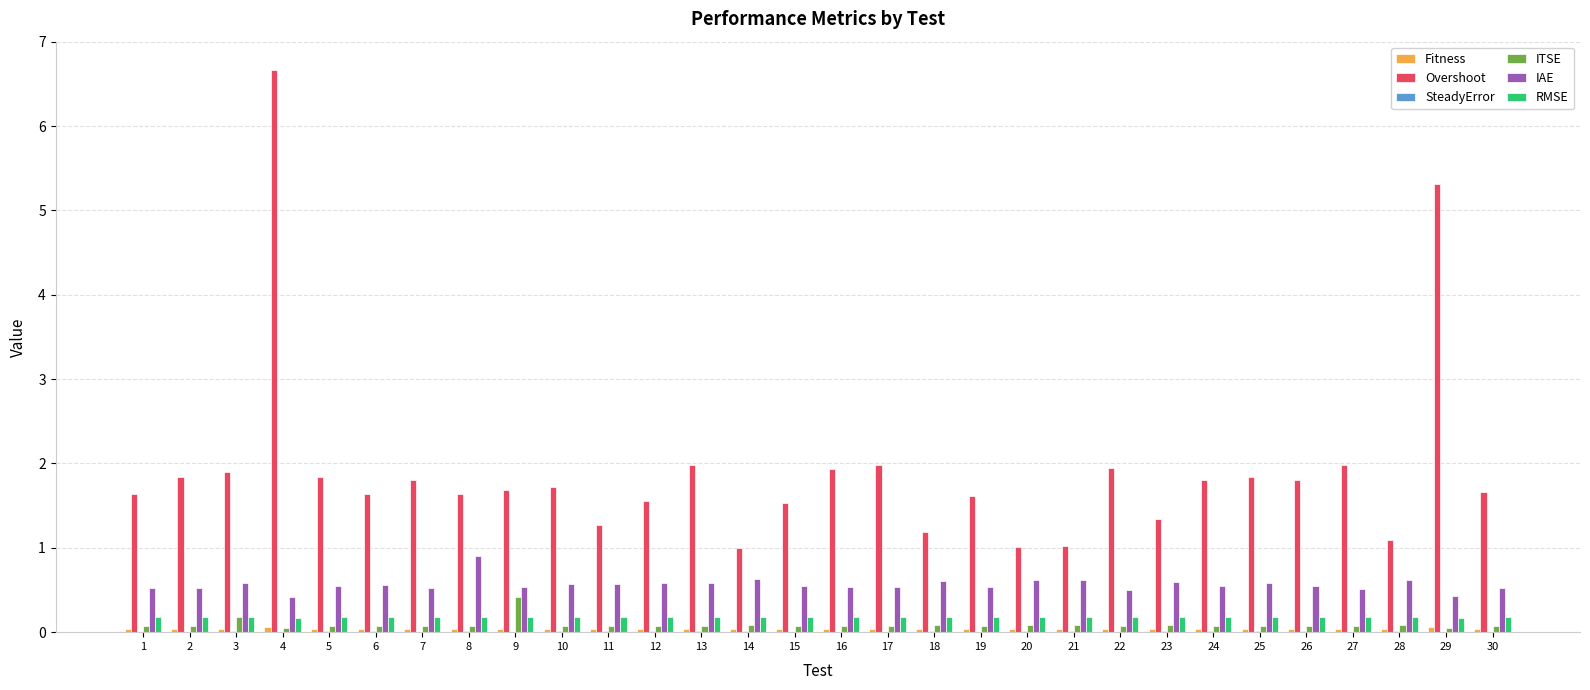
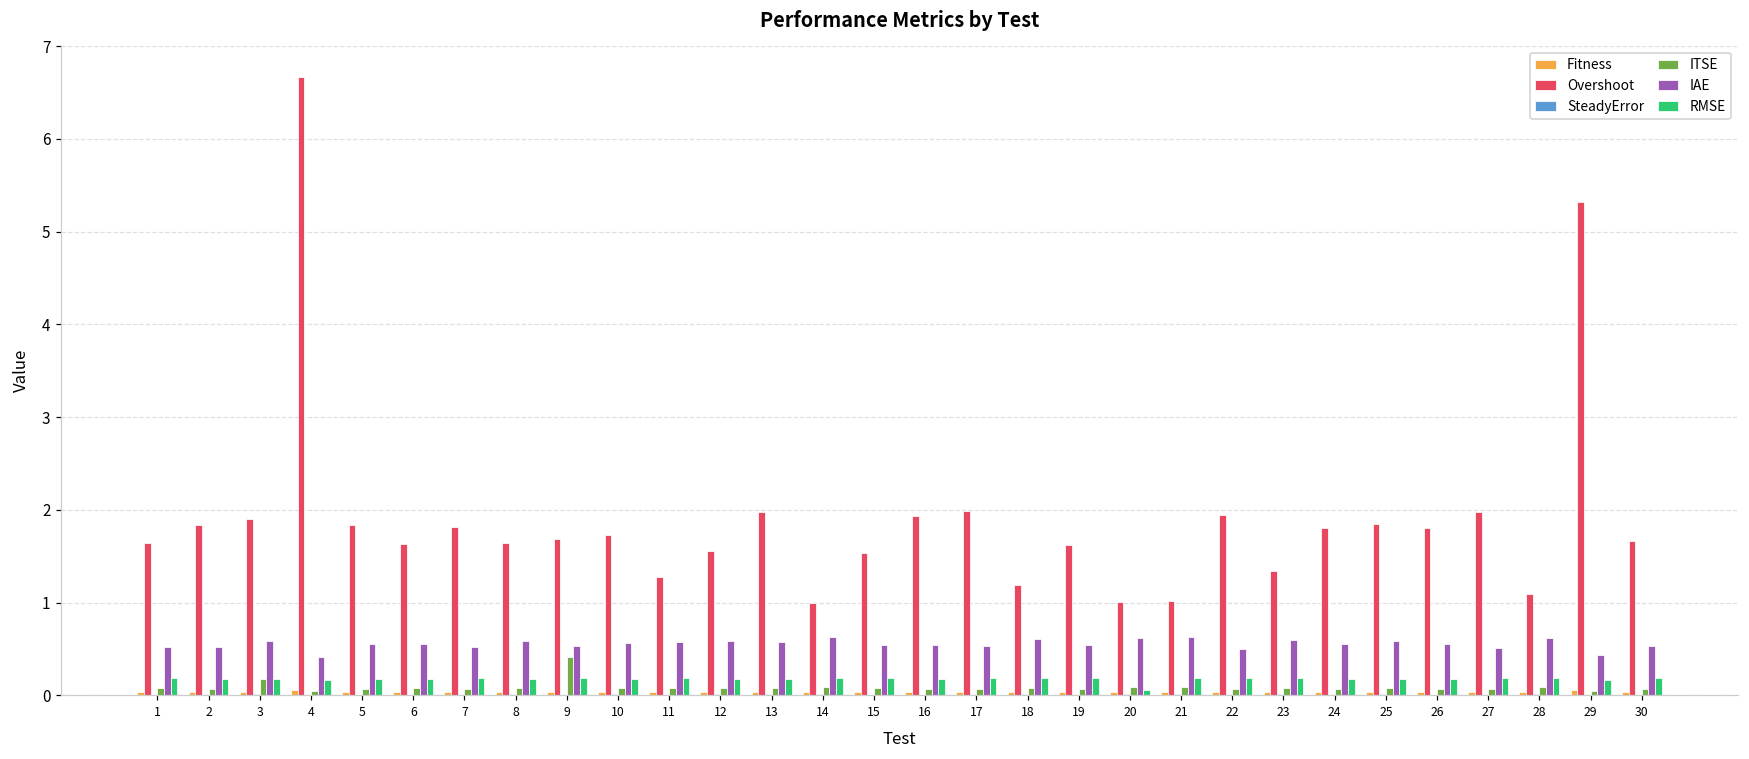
IAE, 8: 0.9 -> 0.6
RMSE, 20: 0.2 -> 0.1
